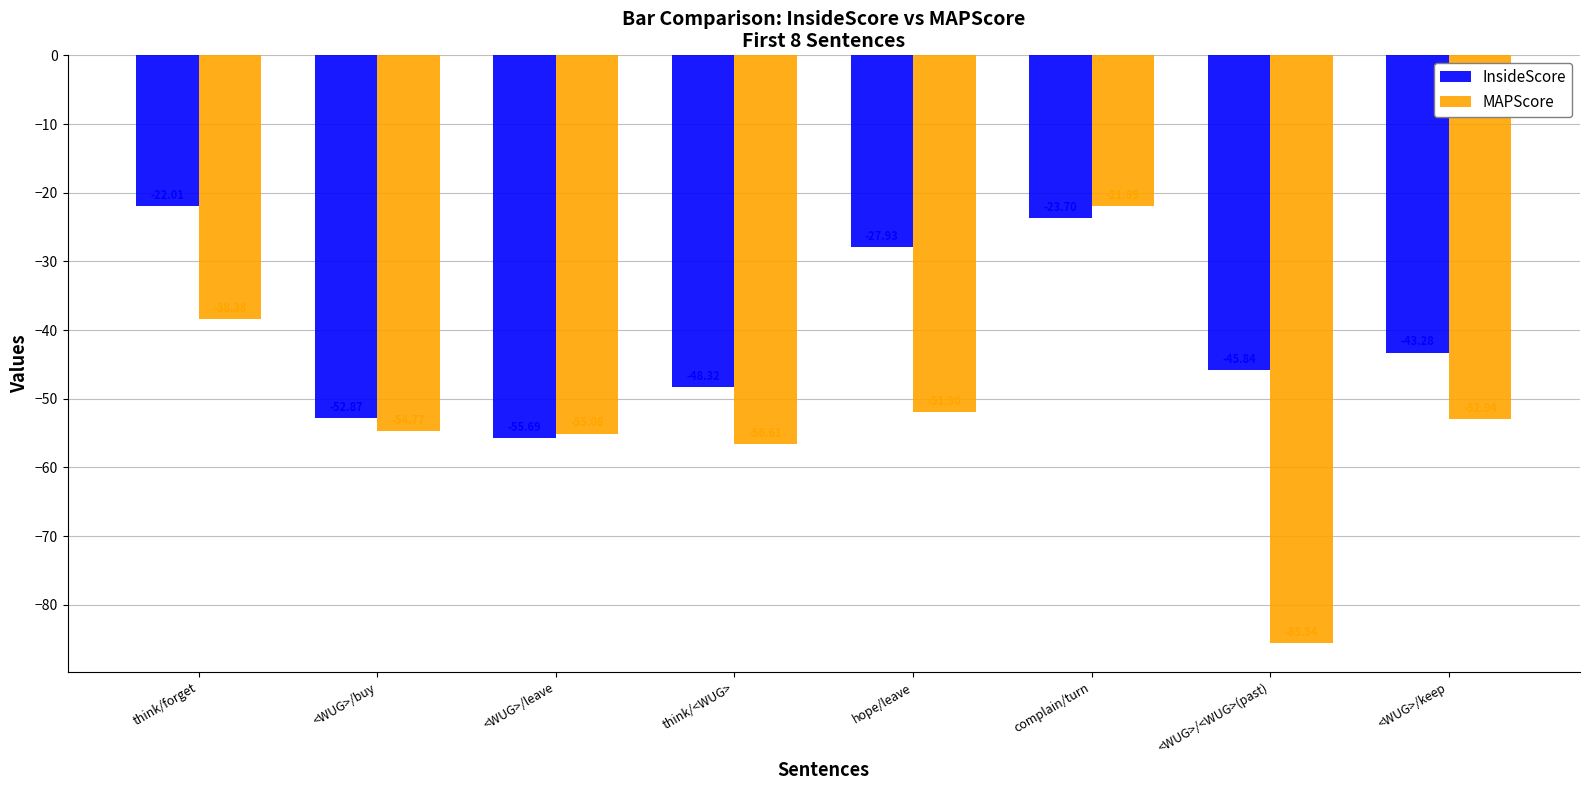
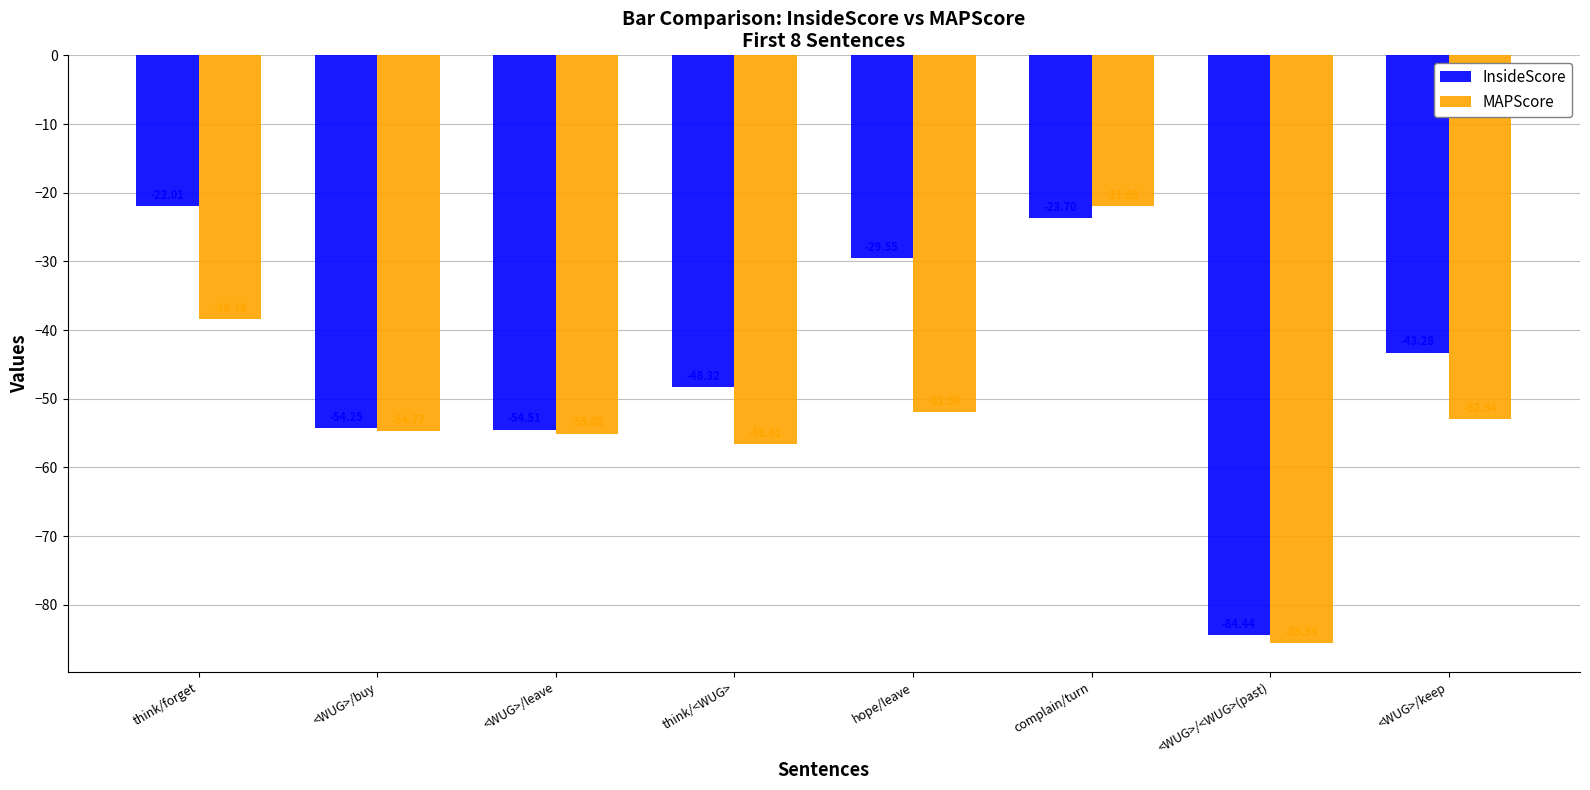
InsideScore, <WUG>/buy: -53 -> -54
InsideScore, <WUG>/leave: -56 -> -55
InsideScore, hope/leave: -28 -> -30
InsideScore, <WUG>/<WUG>(past): -46 -> -84
